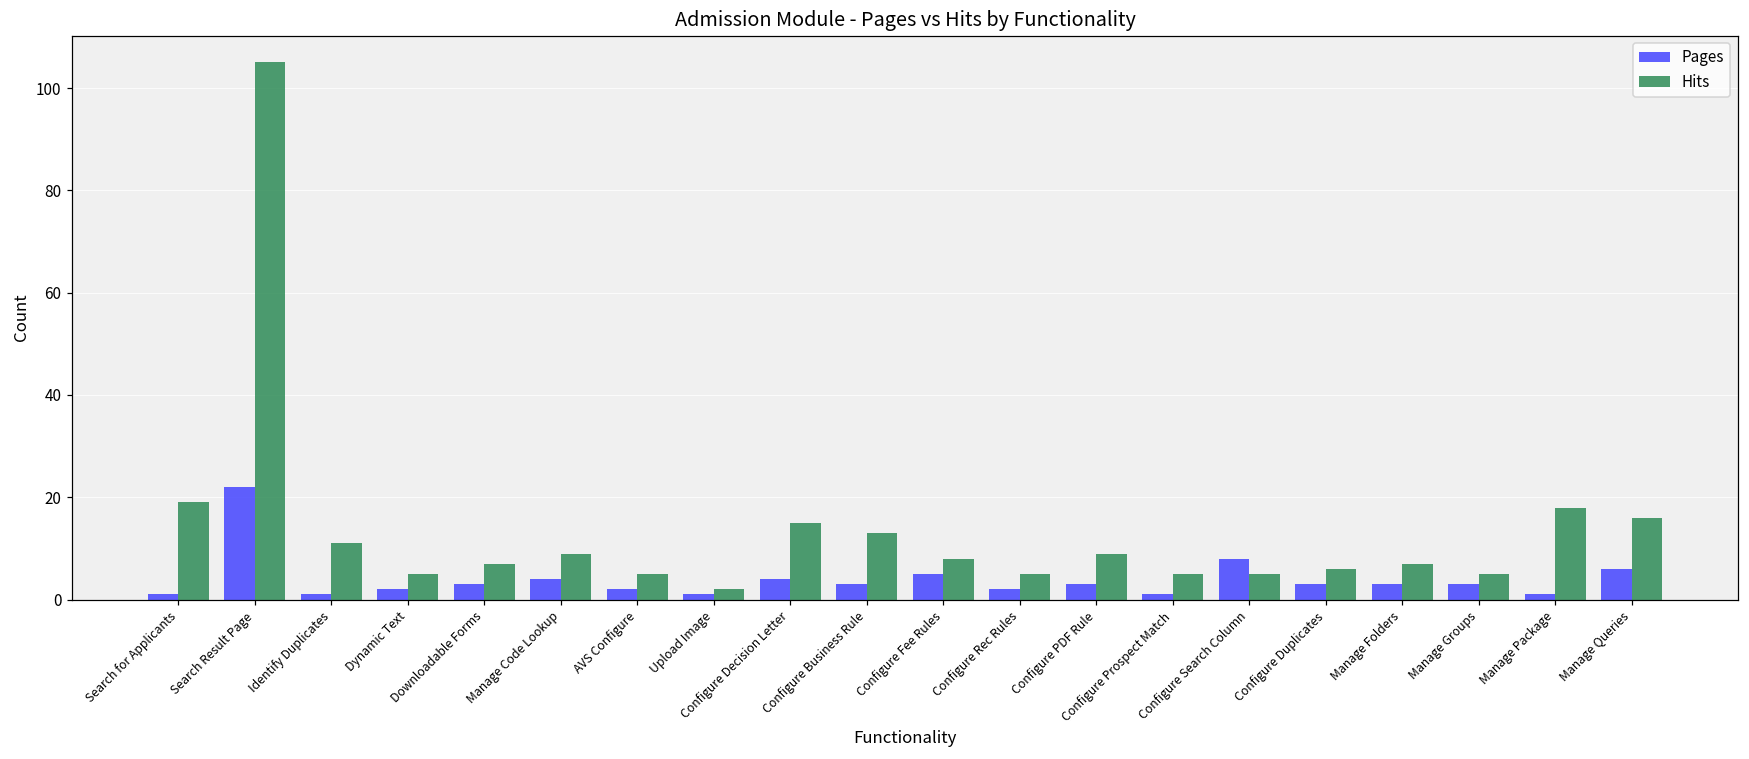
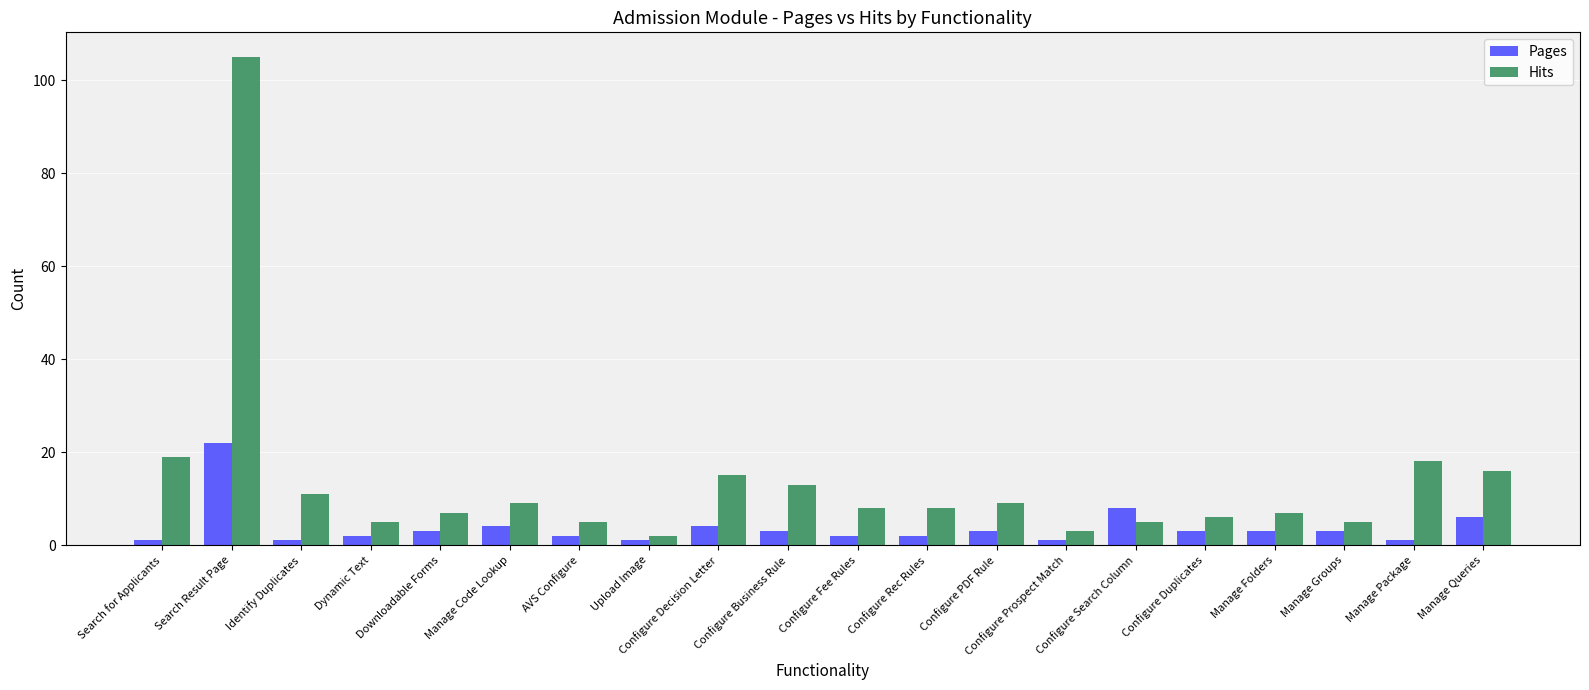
Pages, Configure Fee Rules: 5 -> 2
Hits, Configure Rec Rules: 5 -> 8
Hits, Configure Prospect Match: 5 -> 3
